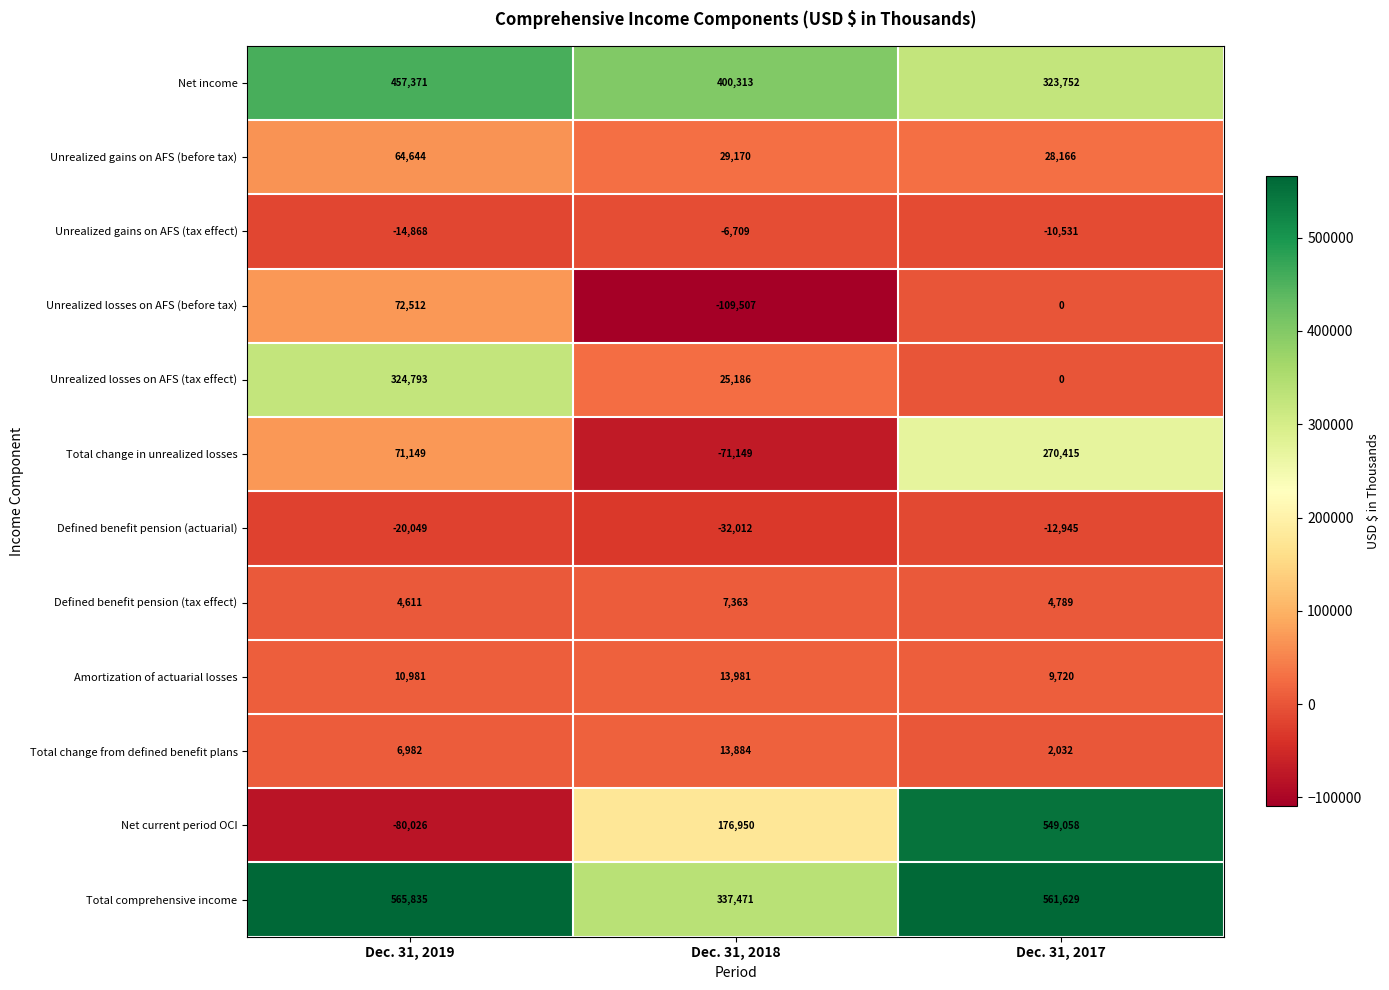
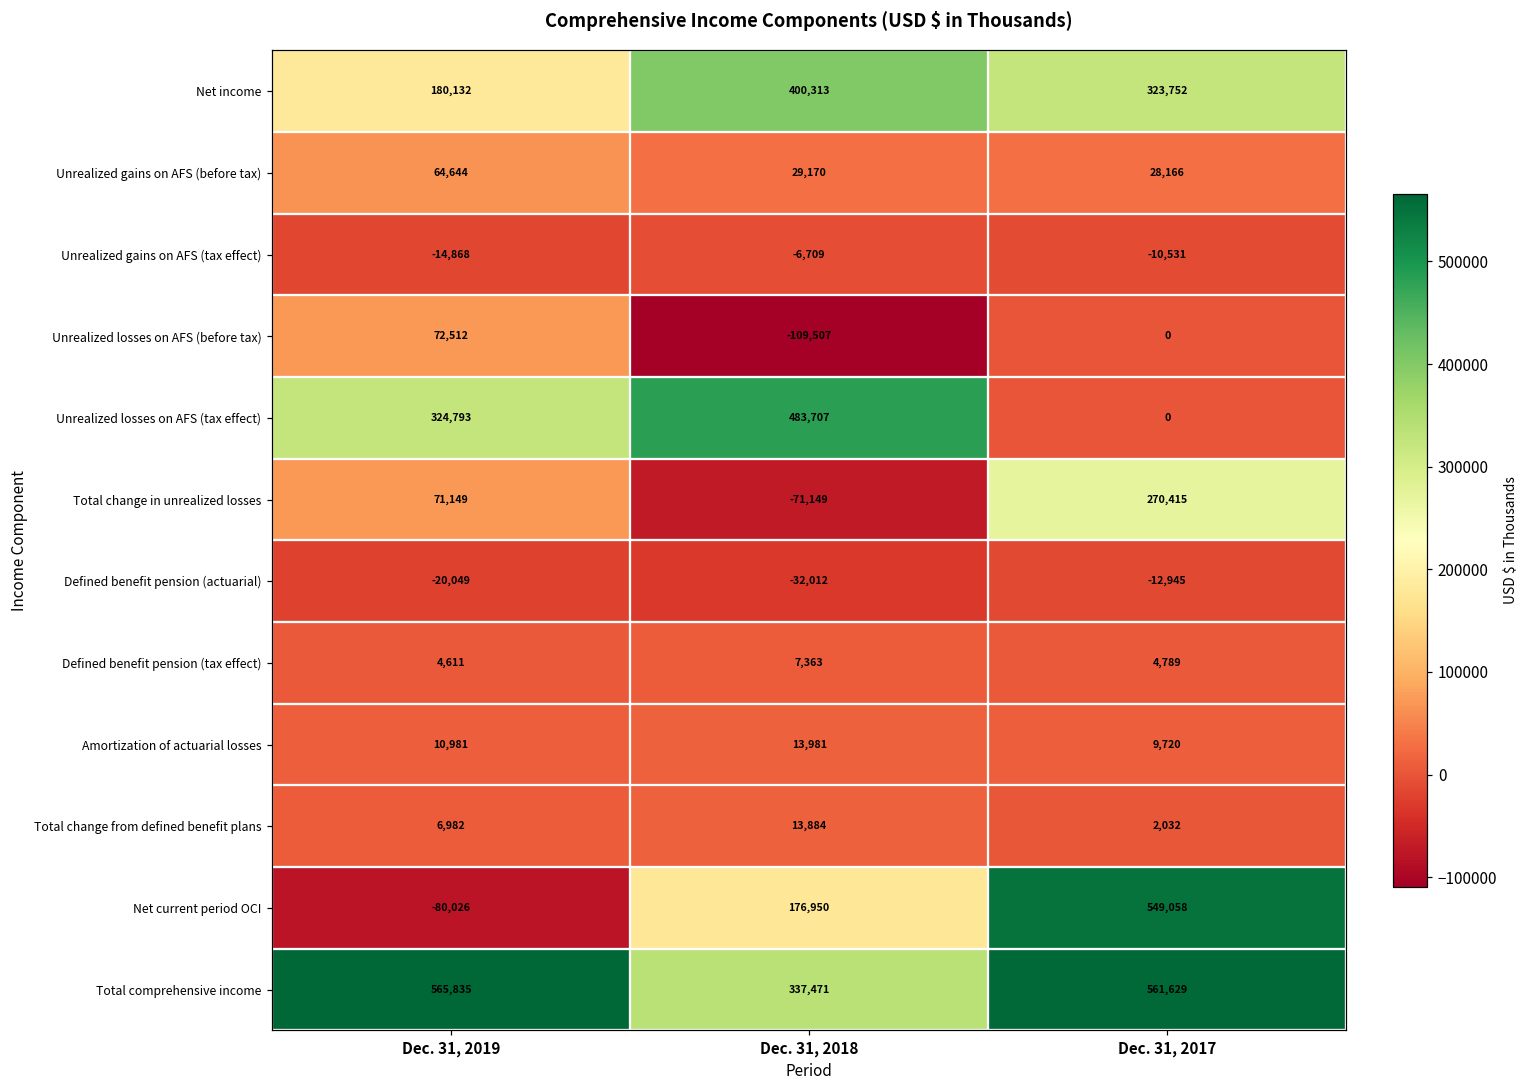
Net income, Dec. 31, 2019: 457,371 -> 180,132
Unrealized losses on AFS (tax effect), Dec. 31, 2018: 25,186 -> 483,707
